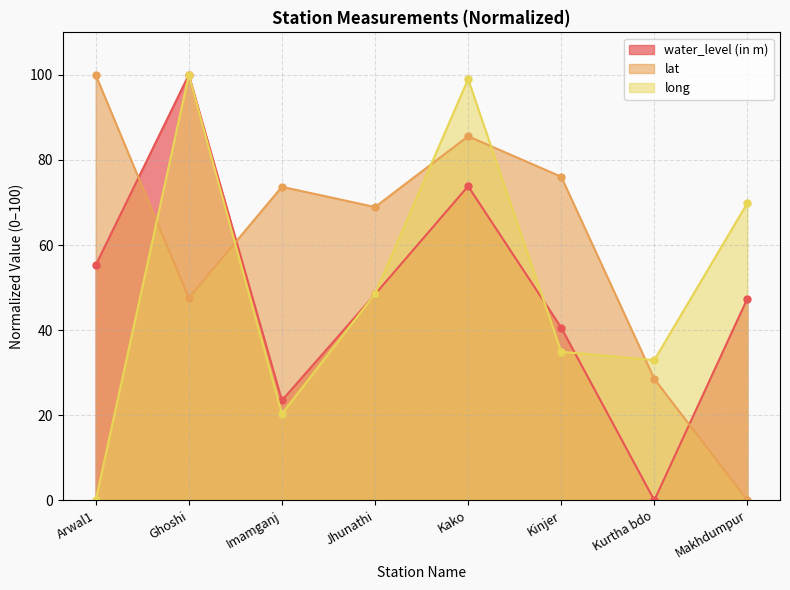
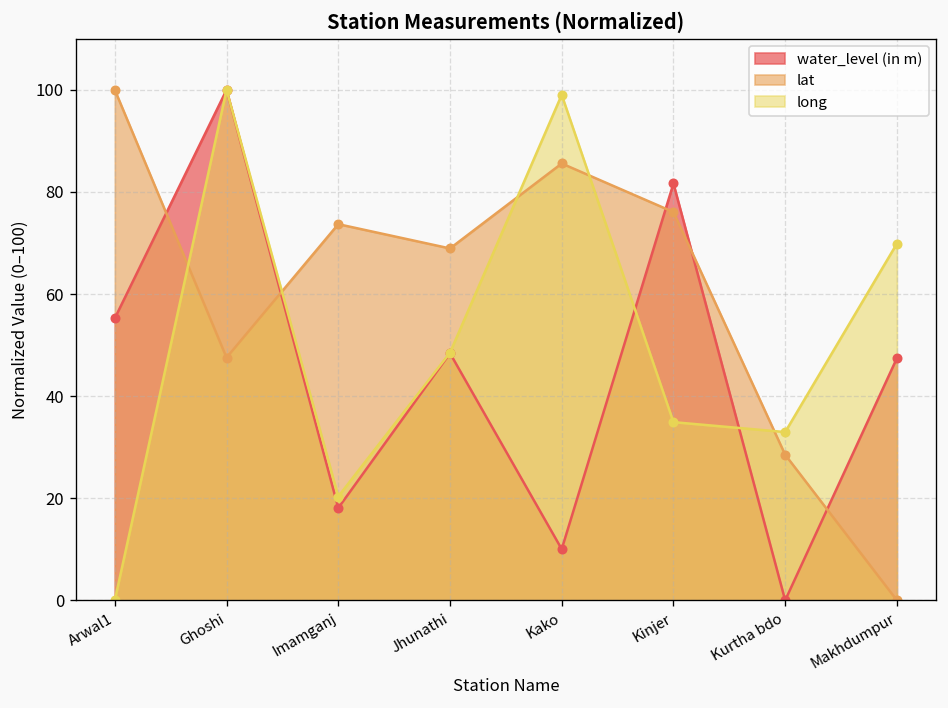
water_level (in m), Imamganj: 23 -> 18
water_level (in m), Kako: 74 -> 10
water_level (in m), Kinjer: 41 -> 82
